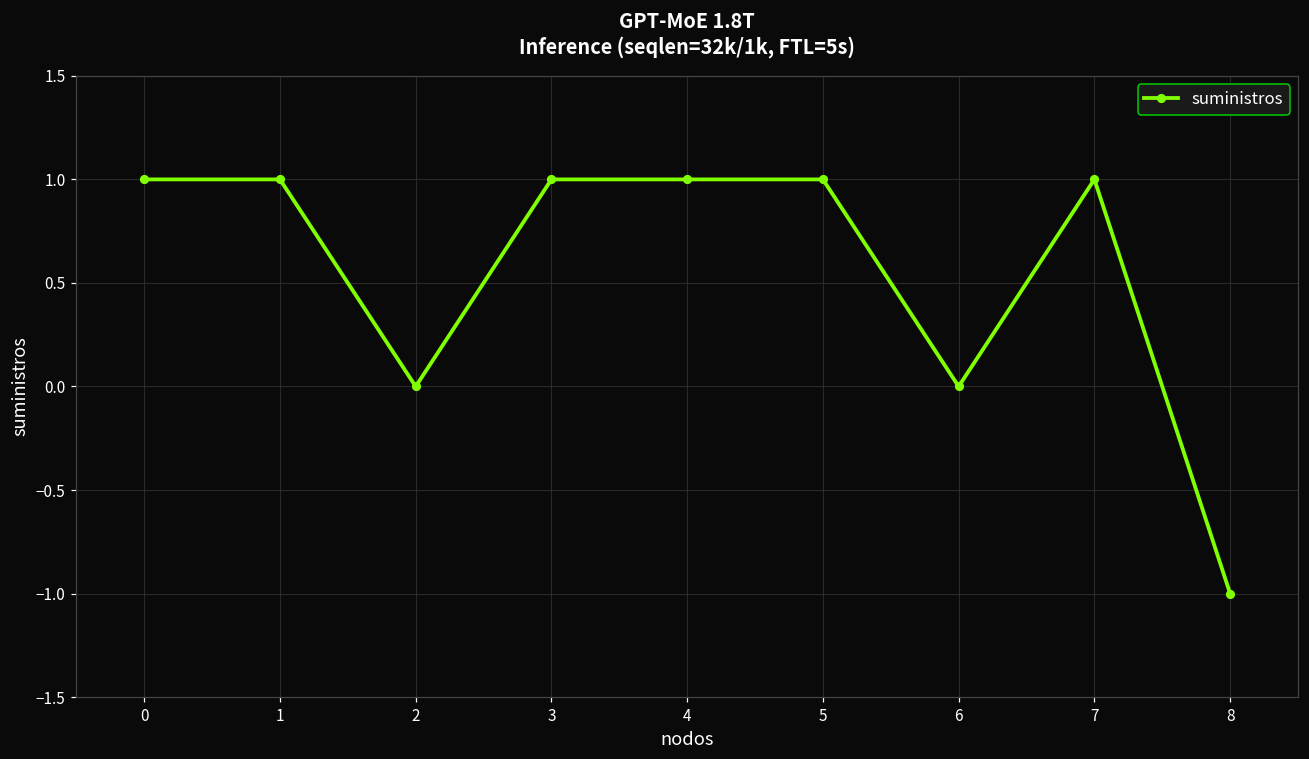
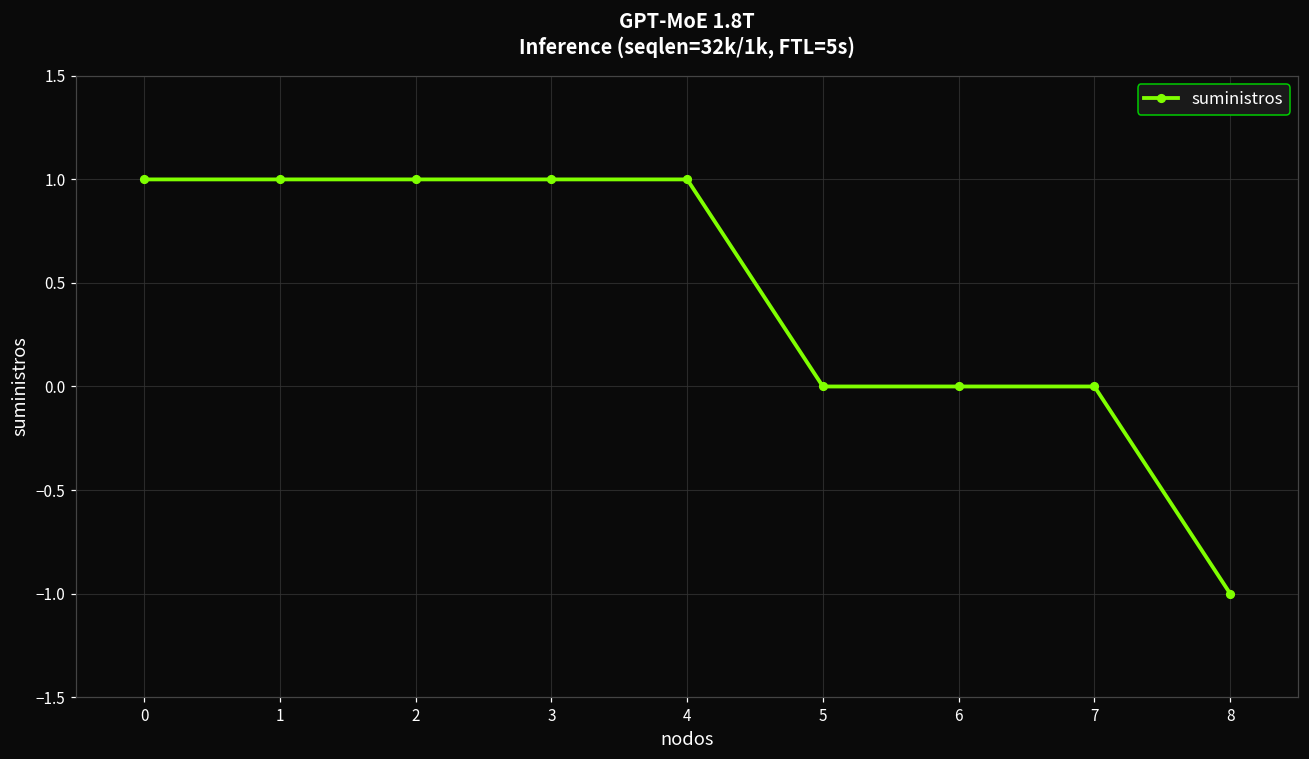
2: 0 -> 1
5: 1 -> 0
7: 1 -> 0
